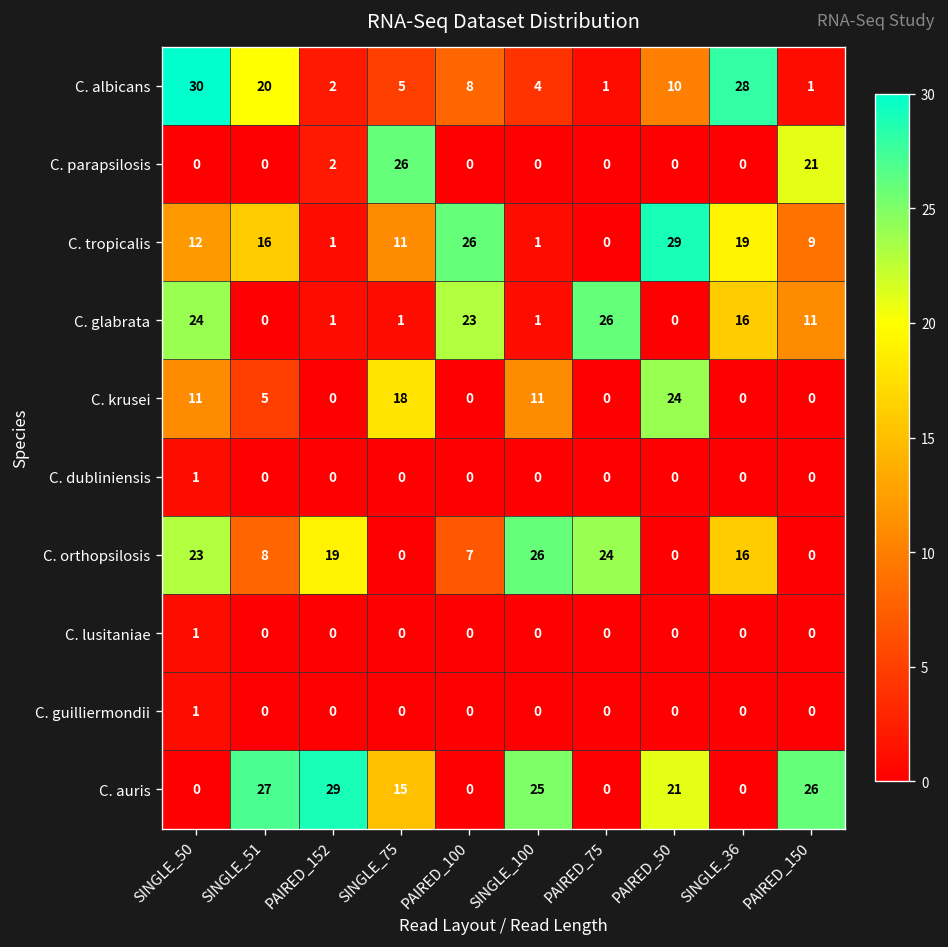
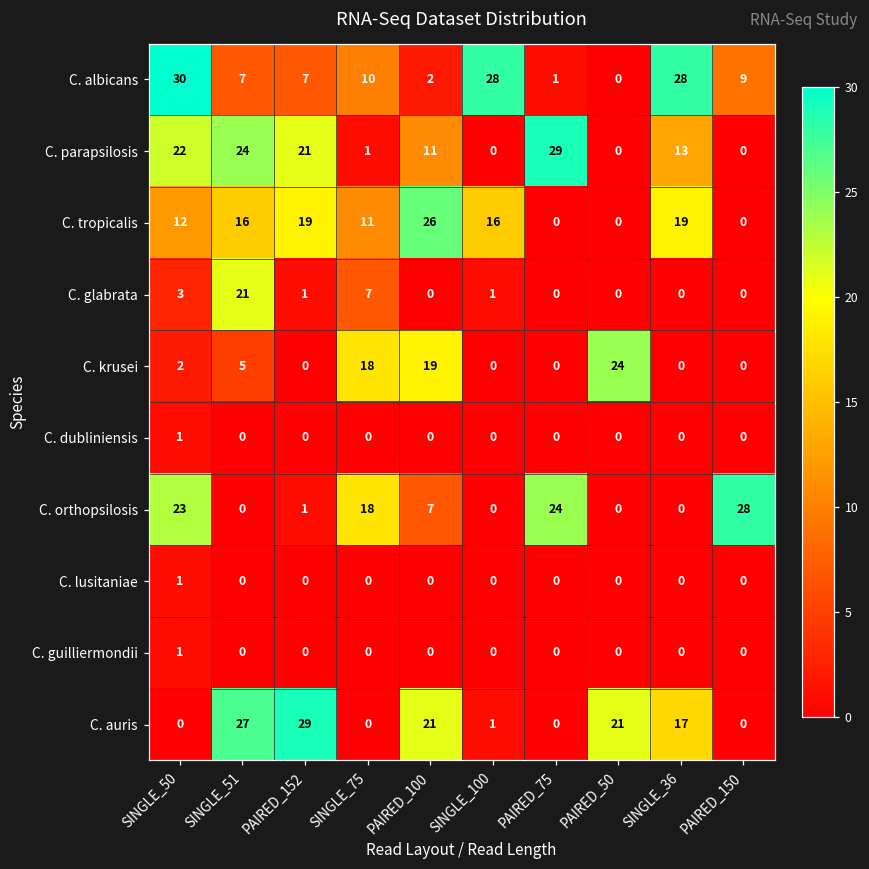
C. albicans, SINGLE_51: 20 -> 7
C. albicans, PAIRED_152: 2 -> 7
C. albicans, SINGLE_75: 5 -> 10
C. albicans, PAIRED_100: 8 -> 2
C. albicans, SINGLE_100: 4 -> 28
C. albicans, PAIRED_50: 10 -> 0
C. albicans, PAIRED_150: 1 -> 9
C. parapsilosis, SINGLE_50: 0 -> 22
C. parapsilosis, SINGLE_51: 0 -> 24
C. parapsilosis, PAIRED_152: 2 -> 21
C. parapsilosis, SINGLE_75: 26 -> 1
C. parapsilosis, PAIRED_100: 0 -> 11
C. parapsilosis, PAIRED_75: 0 -> 29
C. parapsilosis, SINGLE_36: 0 -> 13
C. parapsilosis, PAIRED_150: 21 -> 0
C. tropicalis, PAIRED_152: 1 -> 19
C. tropicalis, SINGLE_100: 1 -> 16
C. tropicalis, PAIRED_50: 29 -> 0
C. tropicalis, PAIRED_150: 9 -> 0
C. glabrata, SINGLE_50: 24 -> 3
C. glabrata, SINGLE_51: 0 -> 21
C. glabrata, SINGLE_75: 1 -> 7
C. glabrata, PAIRED_100: 23 -> 0
C. glabrata, PAIRED_75: 26 -> 0
C. glabrata, SINGLE_36: 16 -> 0
C. glabrata, PAIRED_150: 11 -> 0
C. krusei, SINGLE_50: 11 -> 2
C. krusei, PAIRED_100: 0 -> 19
C. krusei, SINGLE_100: 11 -> 0
C. orthopsilosis, SINGLE_51: 8 -> 0
C. orthopsilosis, PAIRED_152: 19 -> 1
C. orthopsilosis, SINGLE_75: 0 -> 18
C. orthopsilosis, SINGLE_100: 26 -> 0
C. orthopsilosis, SINGLE_36: 16 -> 0
C. orthopsilosis, PAIRED_150: 0 -> 28
C. auris, SINGLE_75: 15 -> 0
C. auris, PAIRED_100: 0 -> 21
C. auris, SINGLE_100: 25 -> 1
C. auris, SINGLE_36: 0 -> 17
C. auris, PAIRED_150: 26 -> 0
